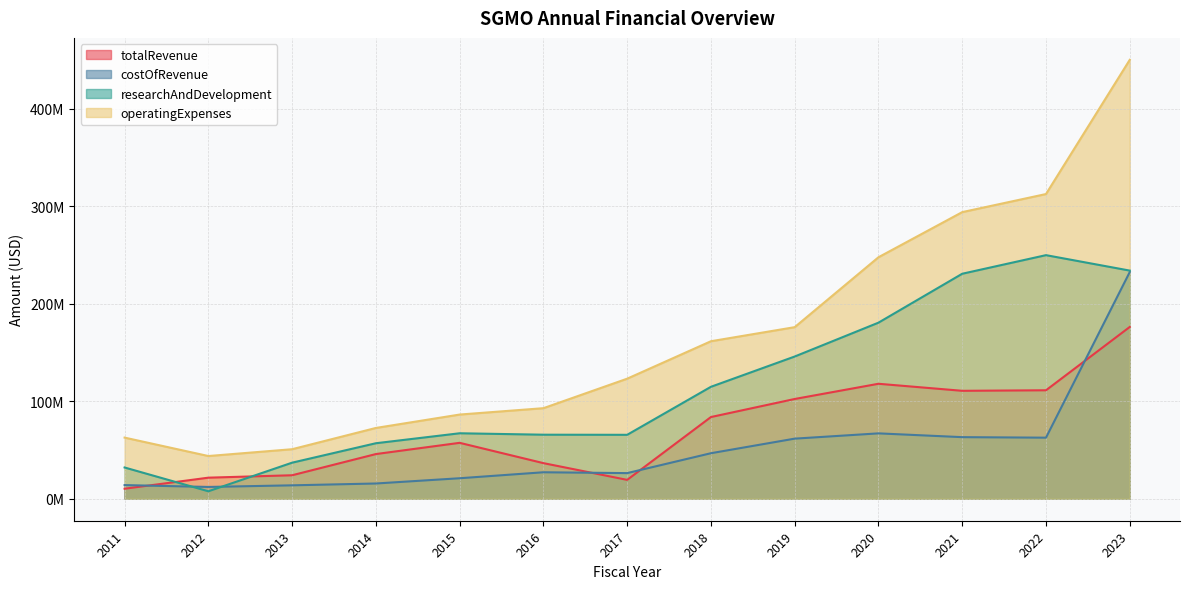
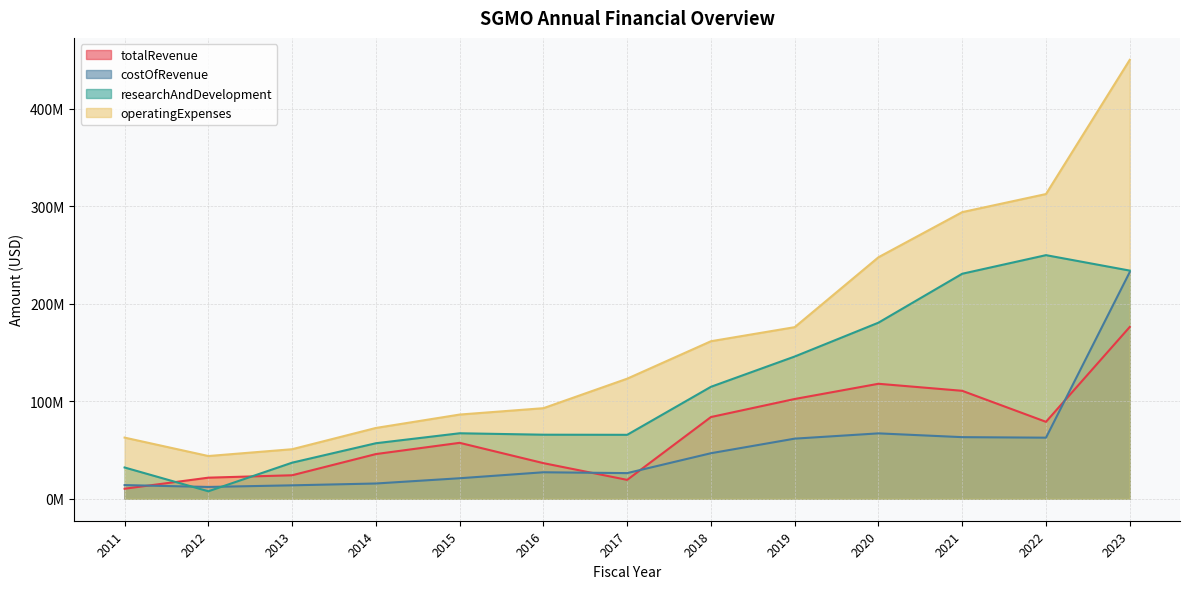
totalRevenue, 2022: 110000000 -> 80000000
